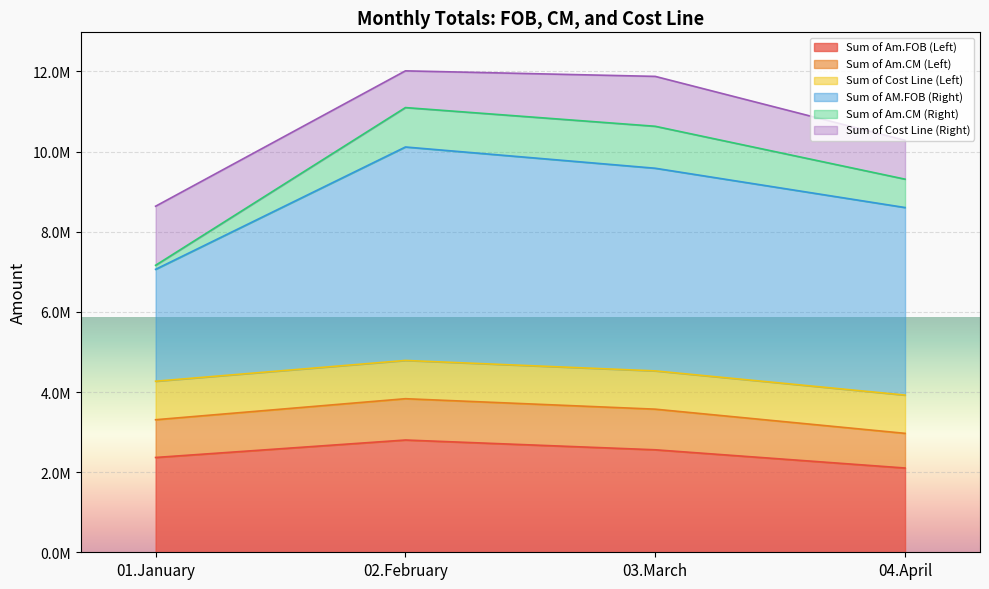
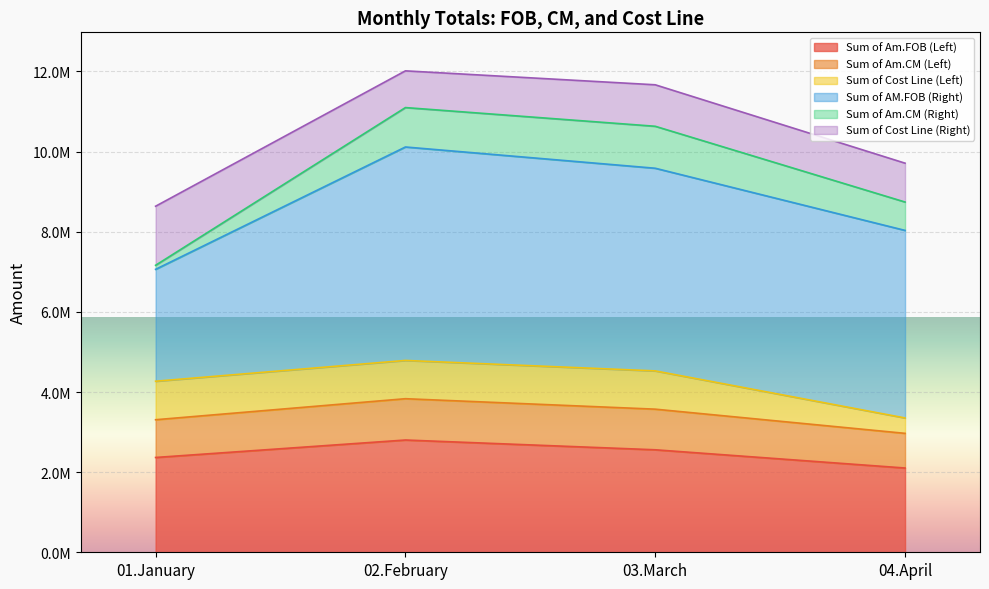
Sum of Cost Line (Right), 03.March: 1200000 -> 1000000
Sum of Cost Line (Left), 04.April: 1000000 -> 400000
